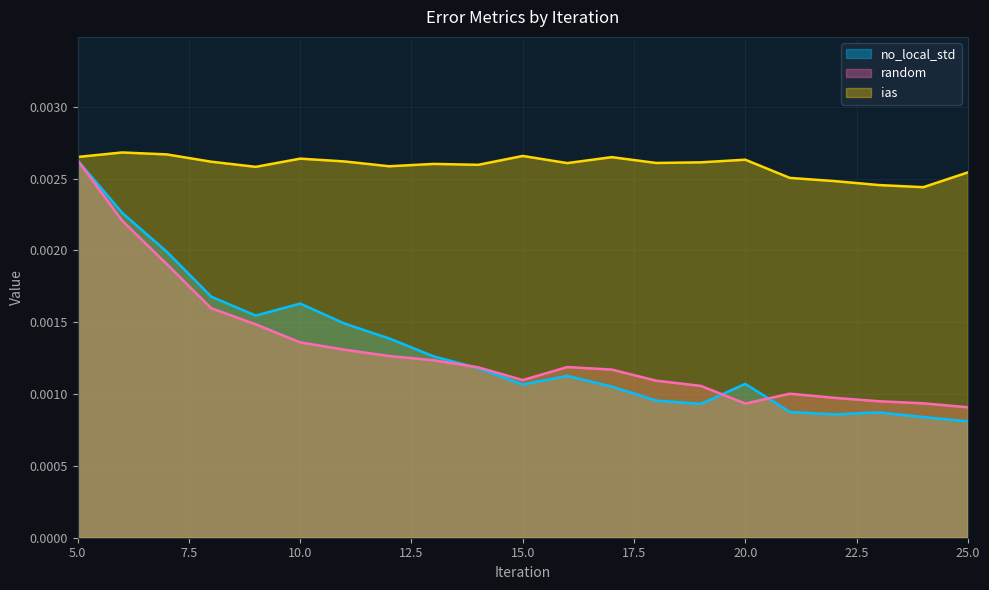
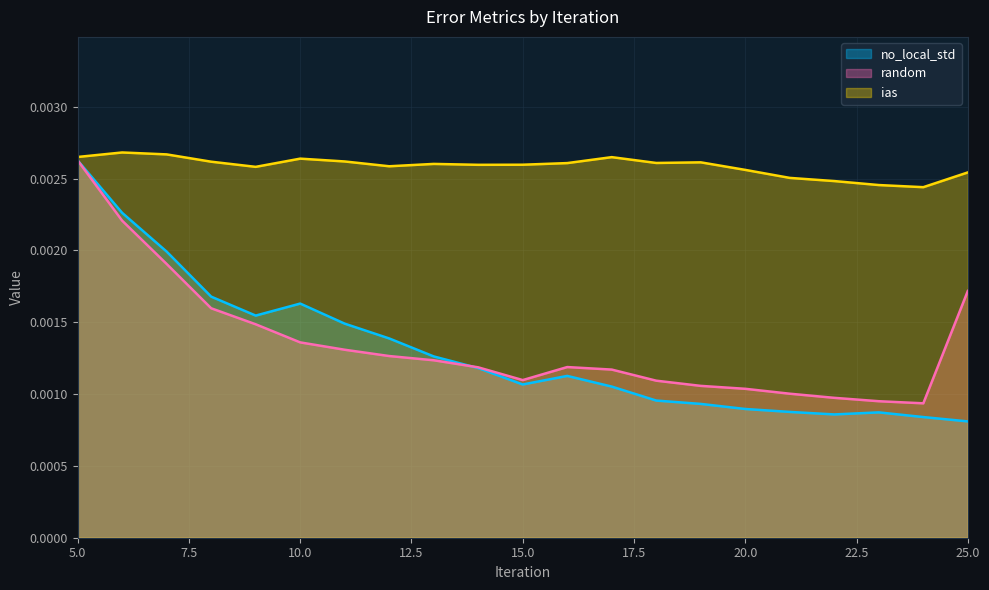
ias, 15.0: 0.00266 -> 0.00260
no_local_std, 20.0: 0.00107 -> 0.00090
random, 20.0: 0.00093 -> 0.00104
ias, 20.0: 0.00263 -> 0.00256
random, 25.0: 0.00091 -> 0.00172
